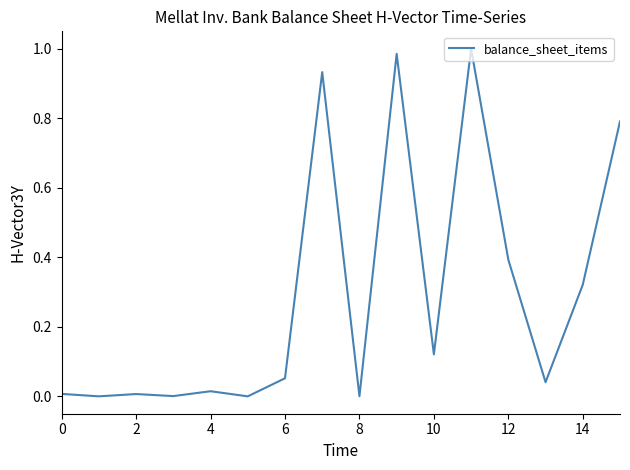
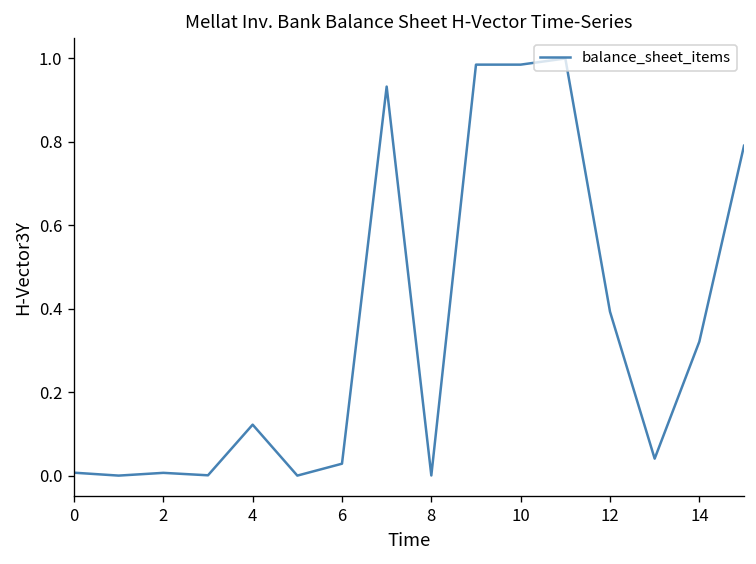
4: 0.01 -> 0.12
6: 0.05 -> 0.03
10: 0.12 -> 0.99
